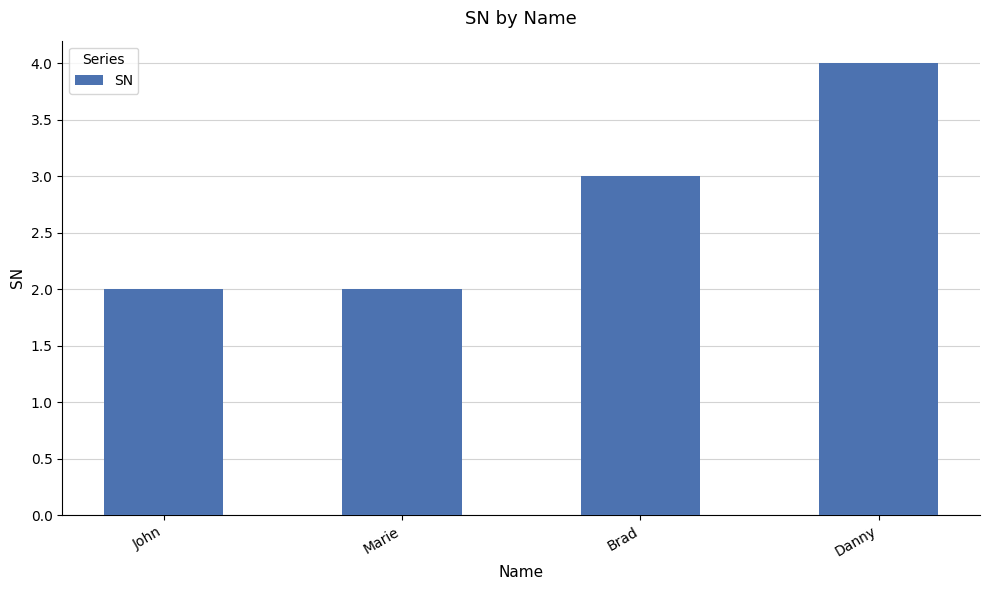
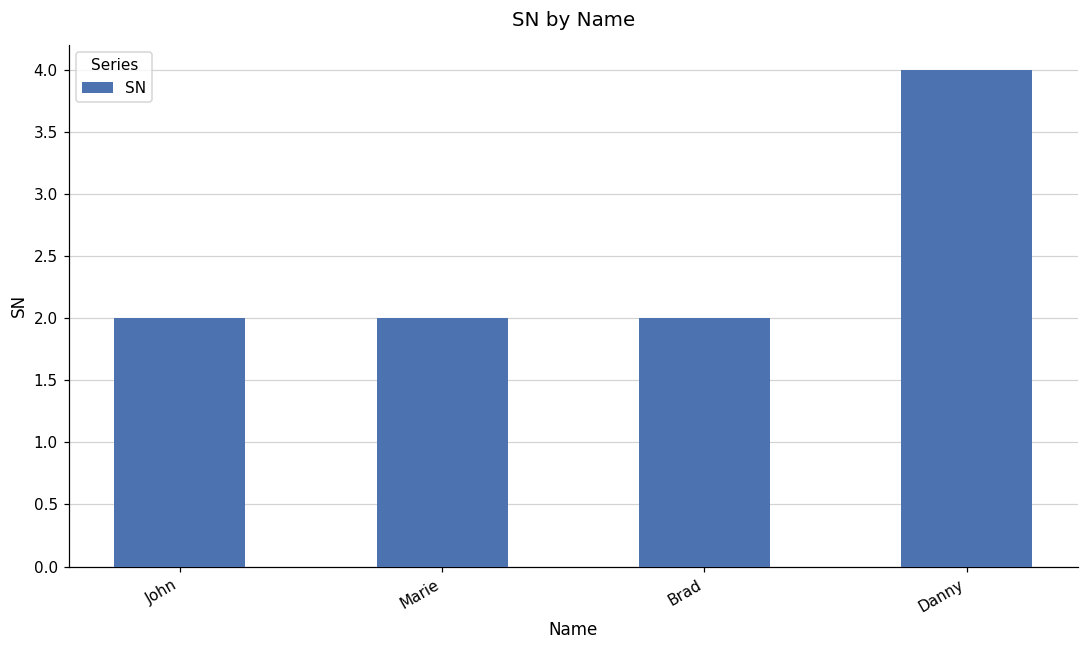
Brad: 3 -> 2
